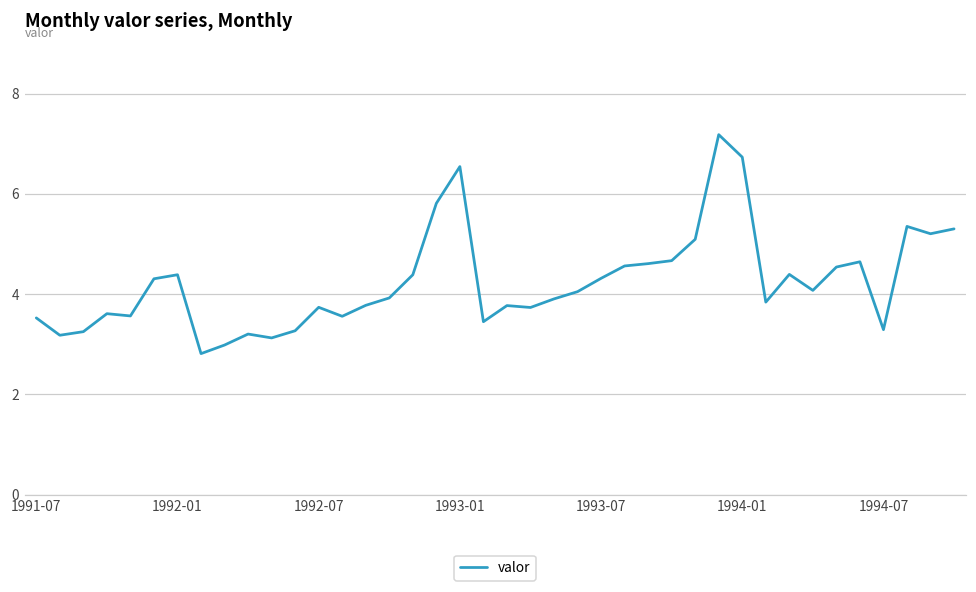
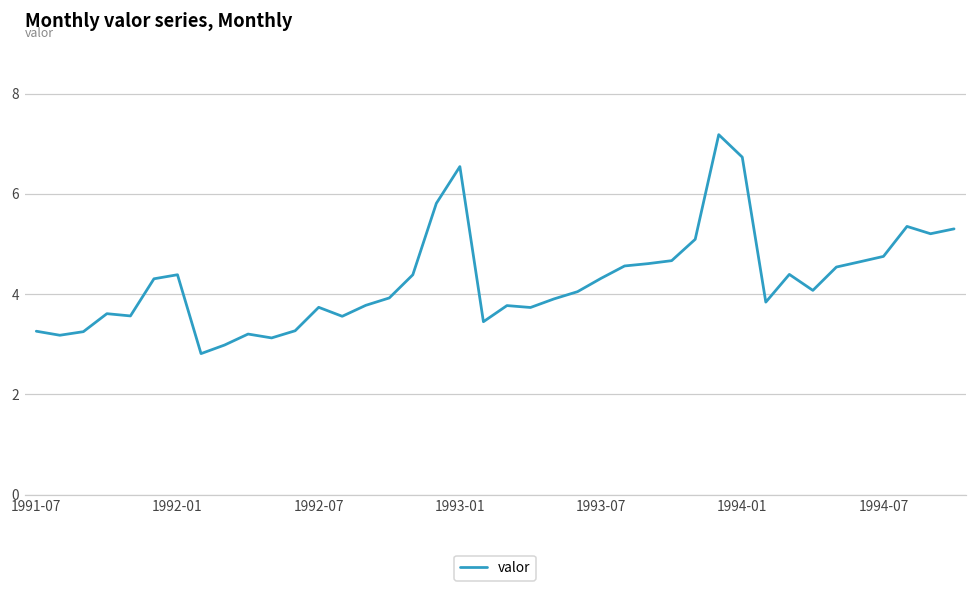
1991-07: 3.5 -> 3.3
1994-07: 3.3 -> 4.8
